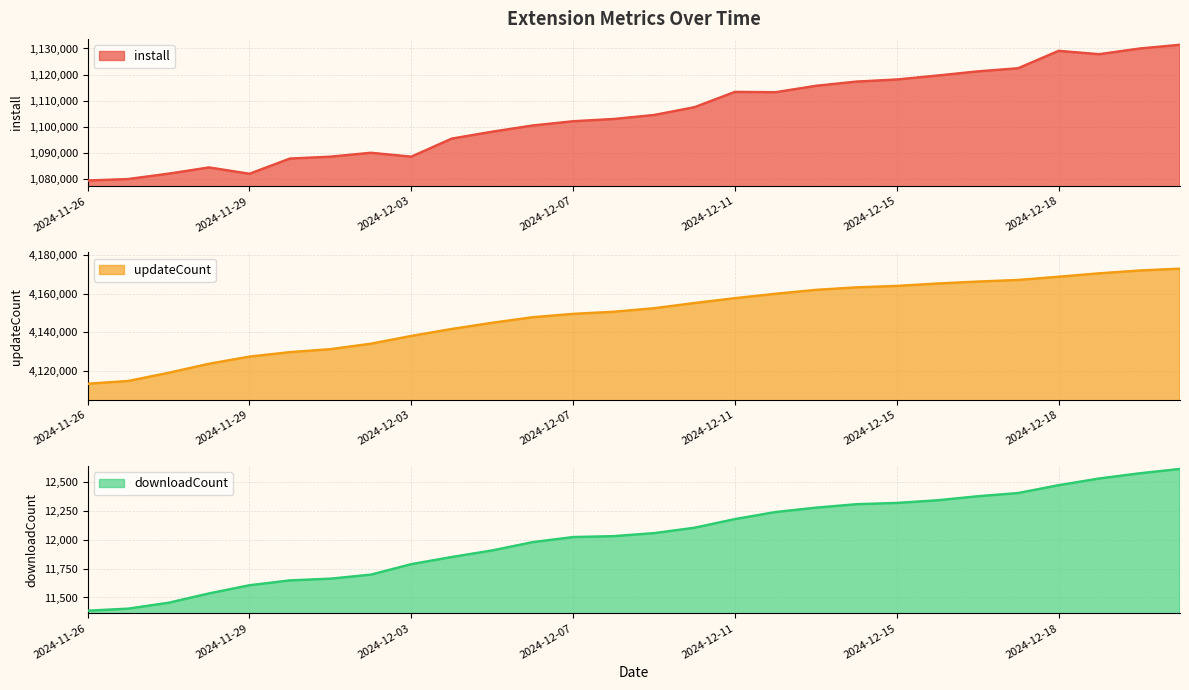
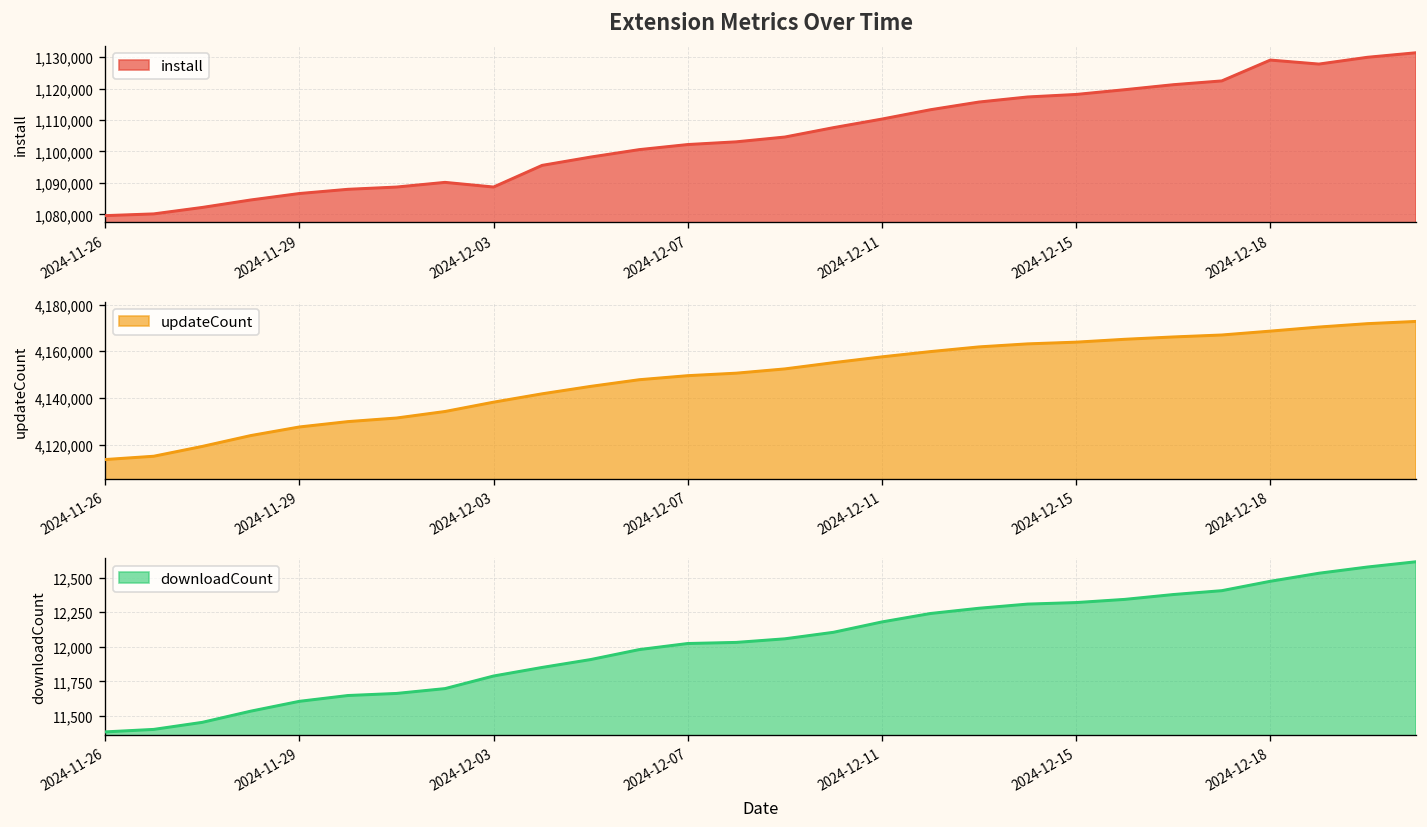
Extension Metrics Over Time, 2024-11-29: 1,082,000 -> 1,087,000
Extension Metrics Over Time, 2024-12-11: 1,113,000 -> 1,110,000
